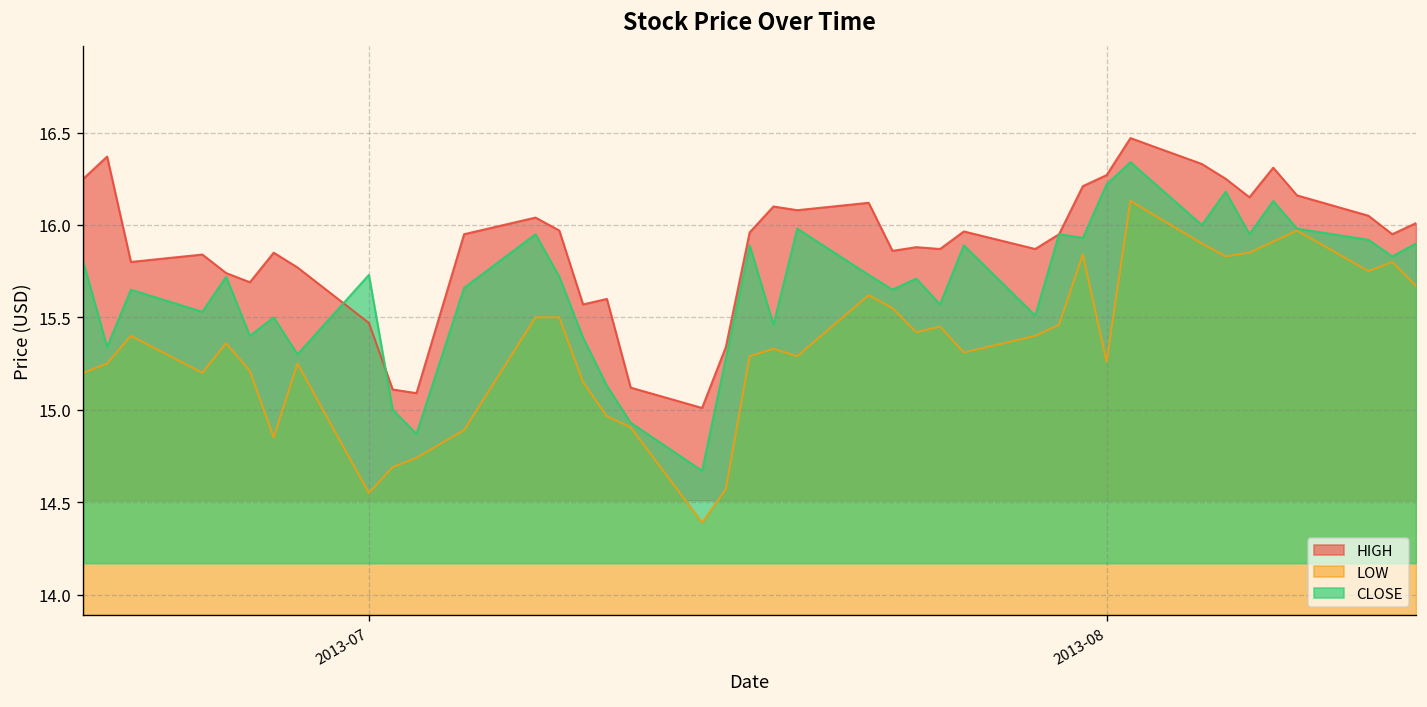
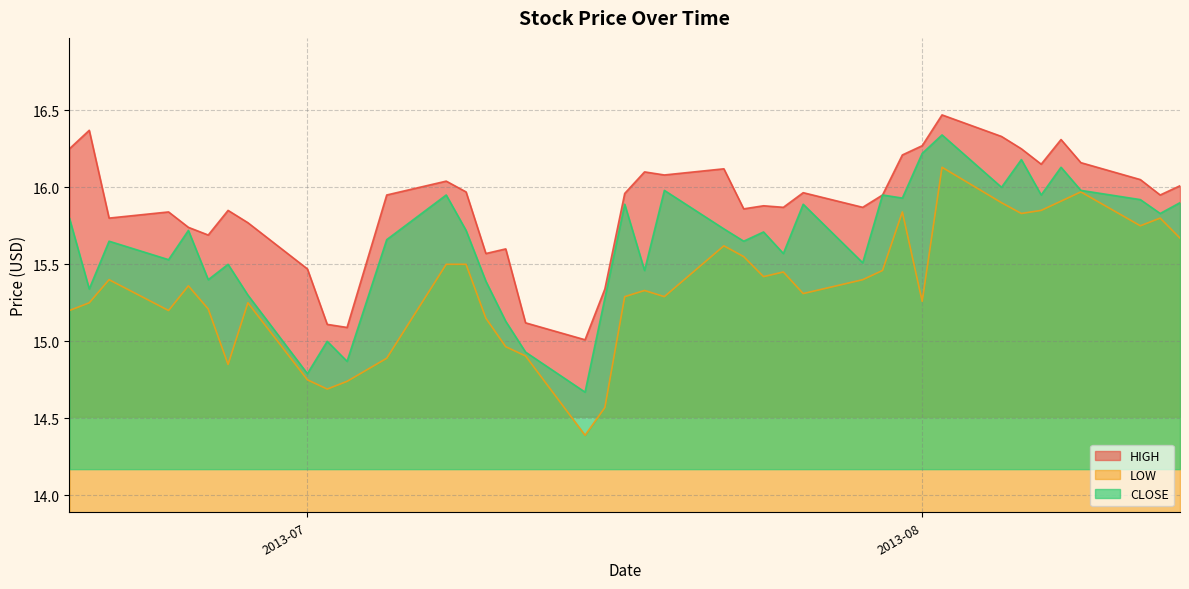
LOW, 2013-07: 14.55 -> 14.75
CLOSE, 2013-07: 15.73 -> 14.79
